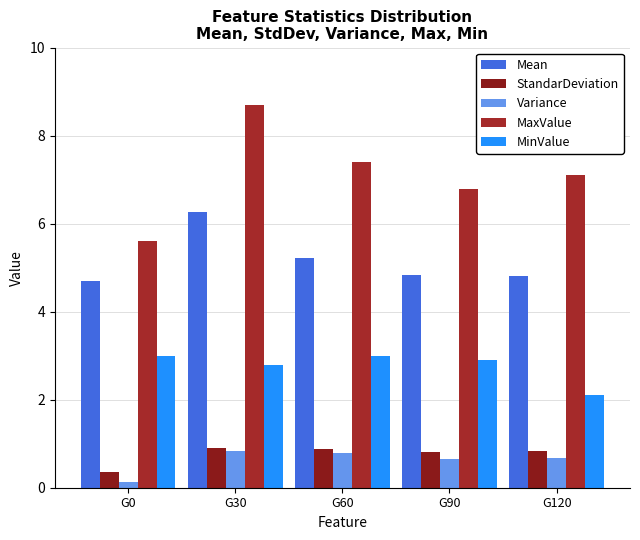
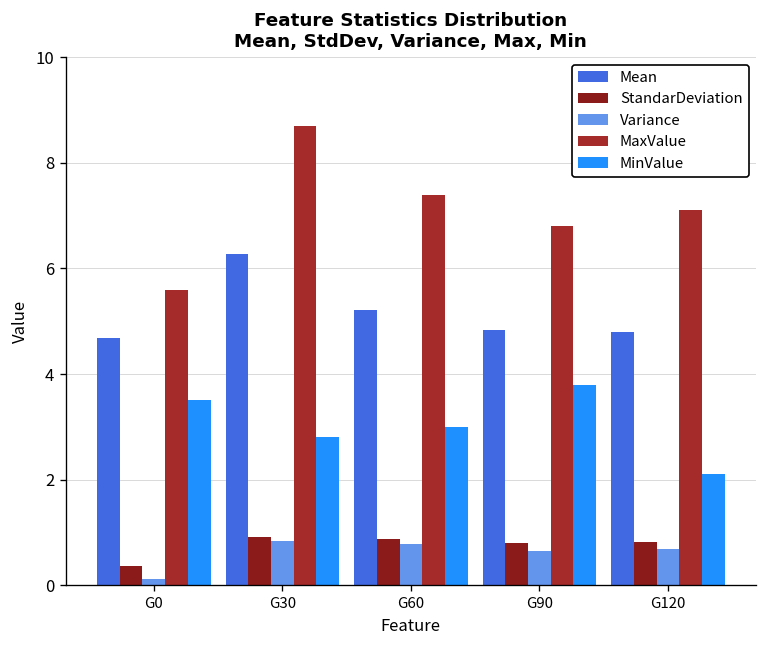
MinValue, G0: 3.0 -> 3.5
MinValue, G90: 2.9 -> 3.8
